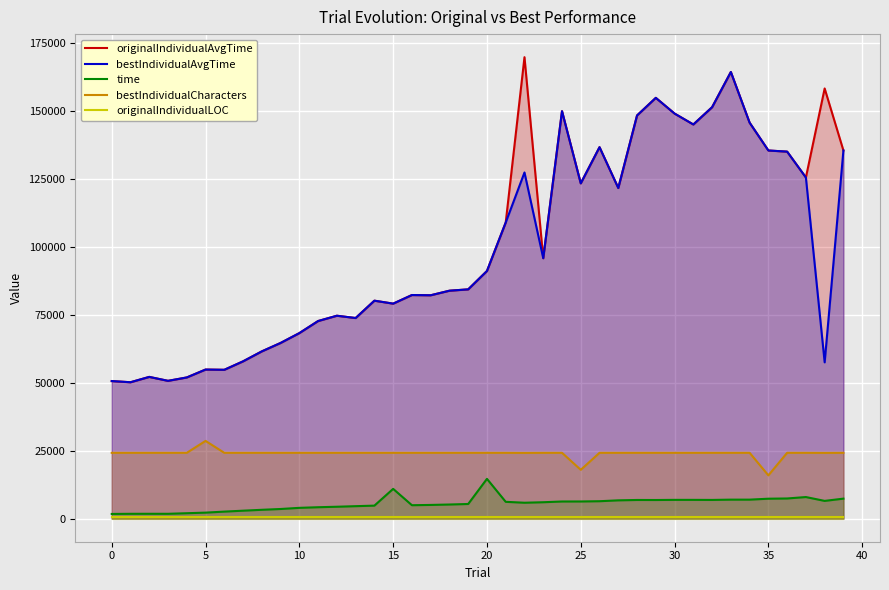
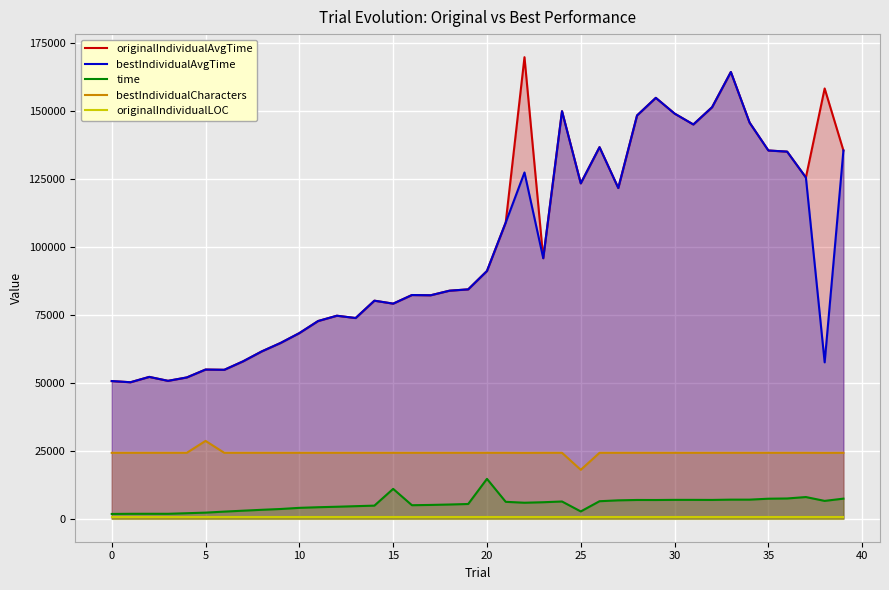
time, 25: 6000 -> 3000
bestIndividualCharacters, 35: 16000 -> 24000
